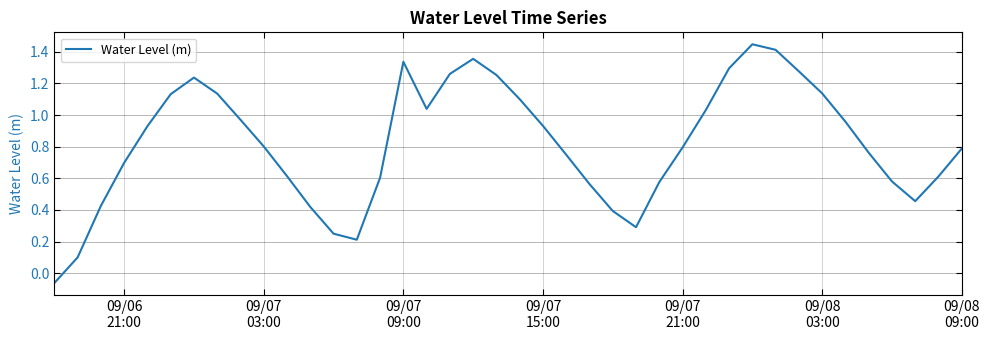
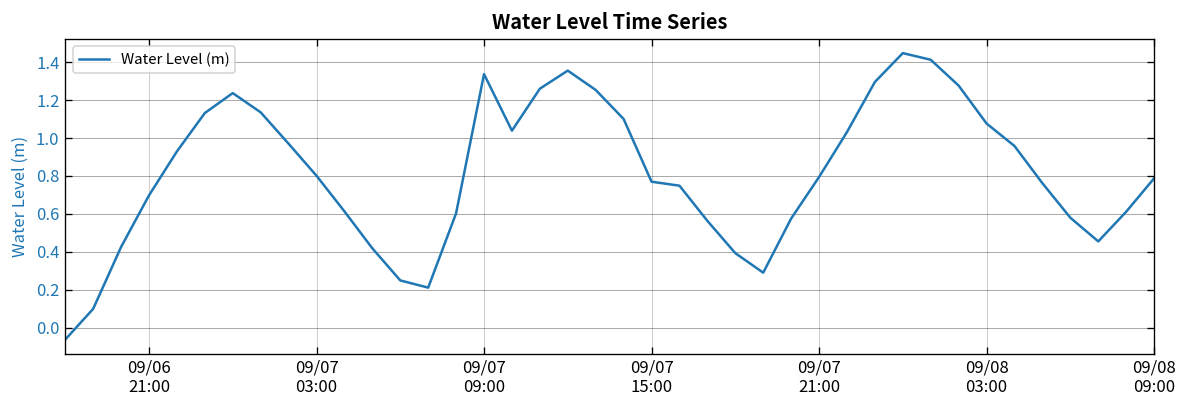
09/07 15:00: 0.93 -> 0.77
09/08 03:00: 1.14 -> 1.08
